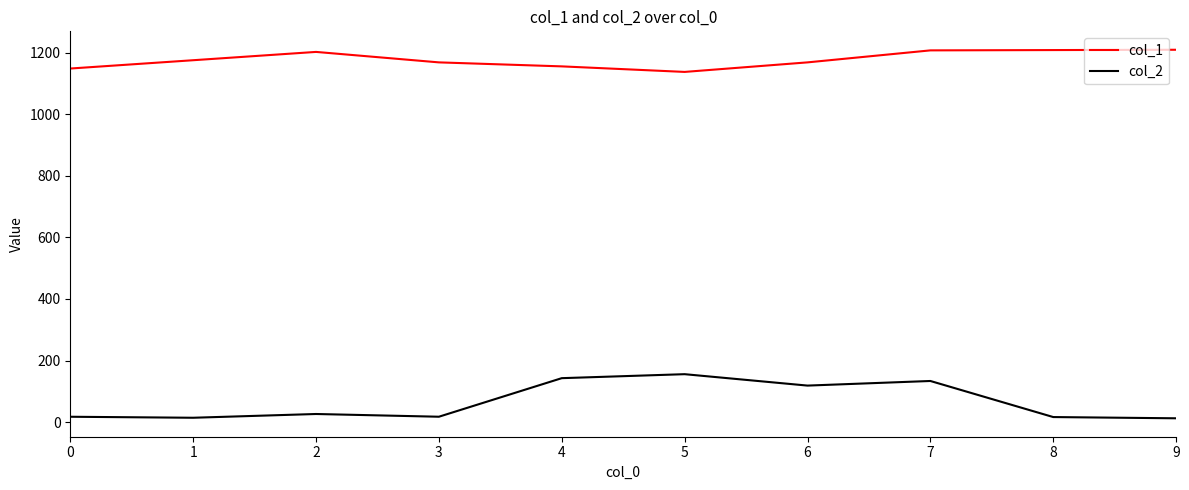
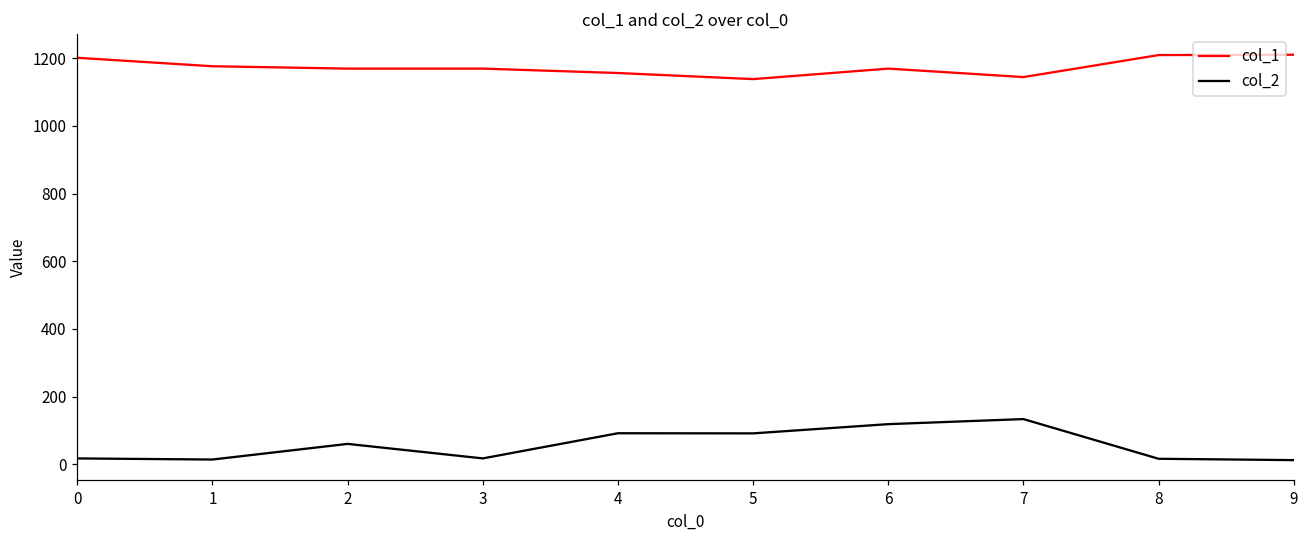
col_1, 0: 1150 -> 1200
col_1, 2: 1200 -> 1170
col_2, 2: 30 -> 60
col_2, 4: 140 -> 90
col_2, 5: 160 -> 90
col_1, 7: 1210 -> 1140
